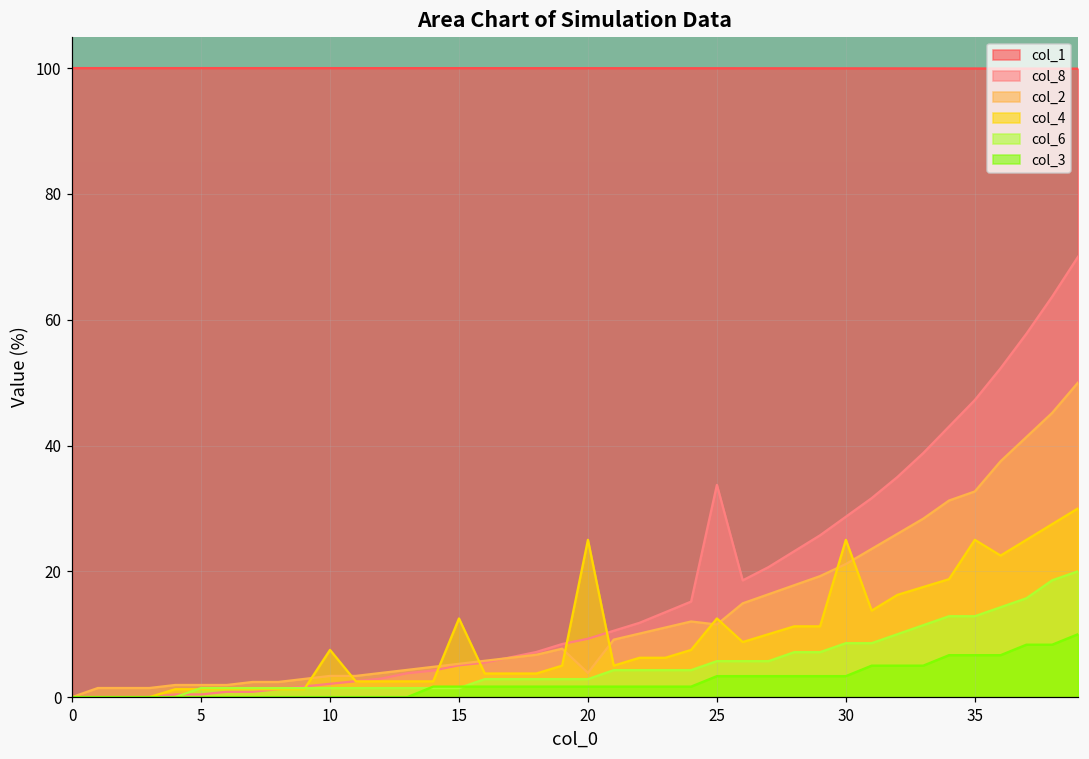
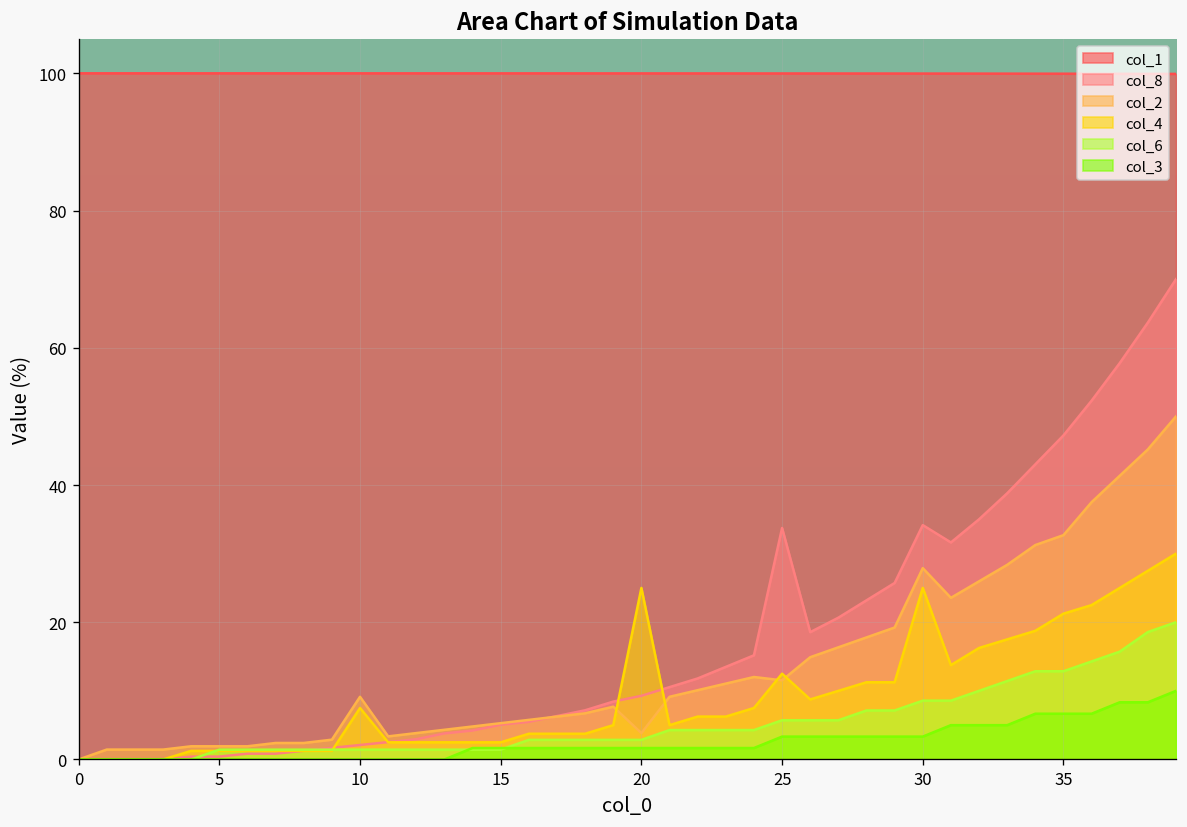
col_2, 10: 3 -> 9
col_4, 15: 13 -> 3
col_8, 30: 29 -> 34
col_2, 30: 21 -> 28
col_4, 35: 25 -> 21
